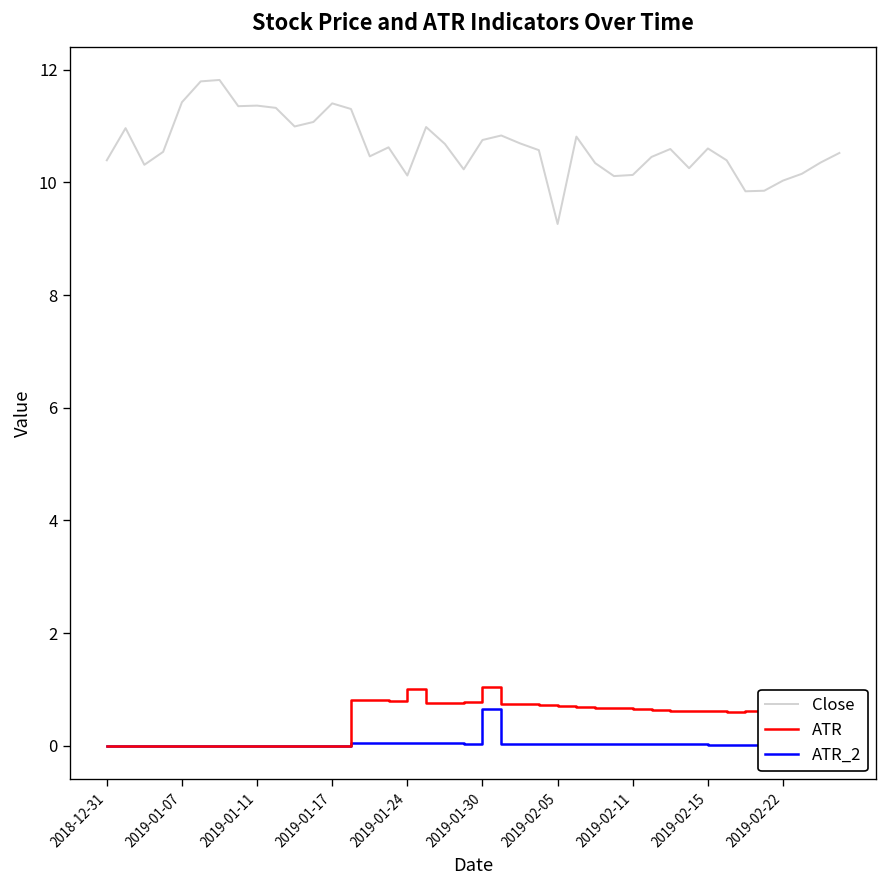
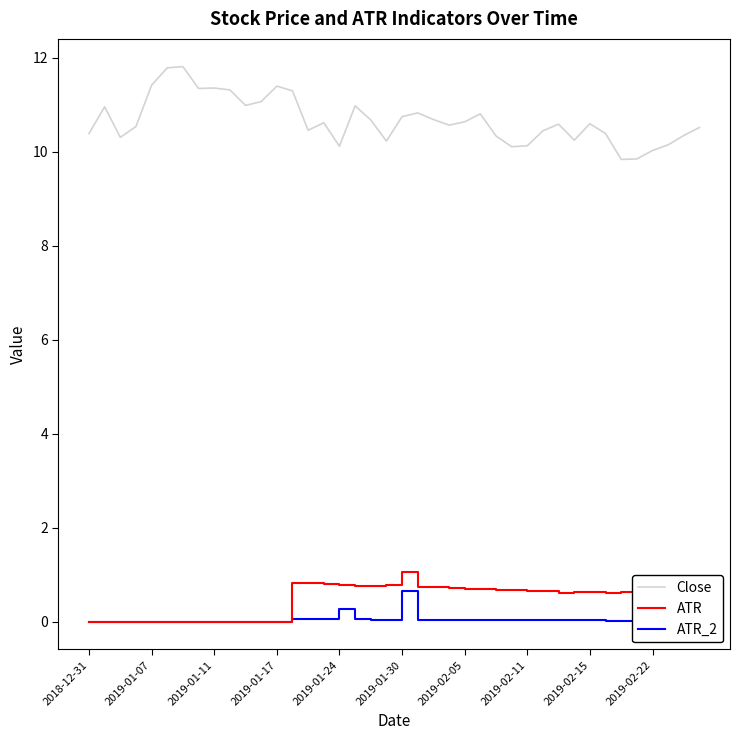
ATR, 2019-01-24: 1.0 -> 0.8
ATR_2, 2019-01-24: 0.1 -> 0.3
Close, 2019-02-05: 9.3 -> 10.6
